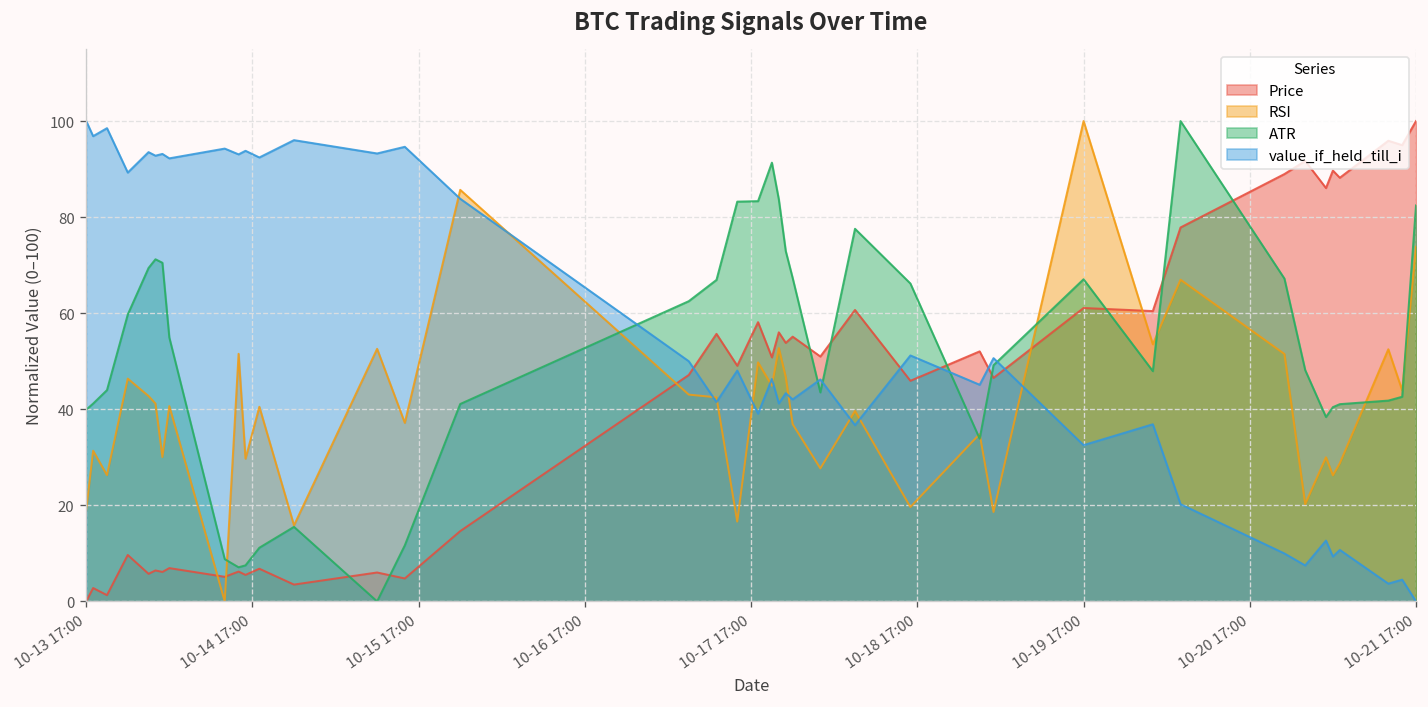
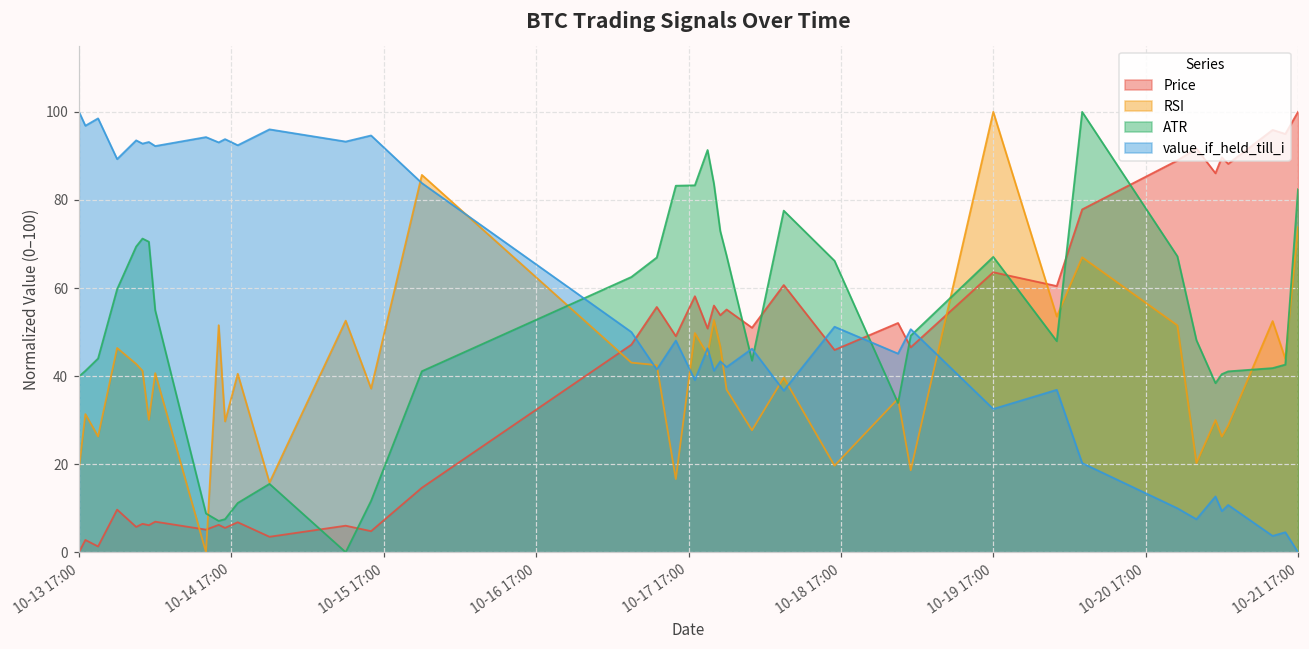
Price, 10-19 17:00: 61 -> 64
